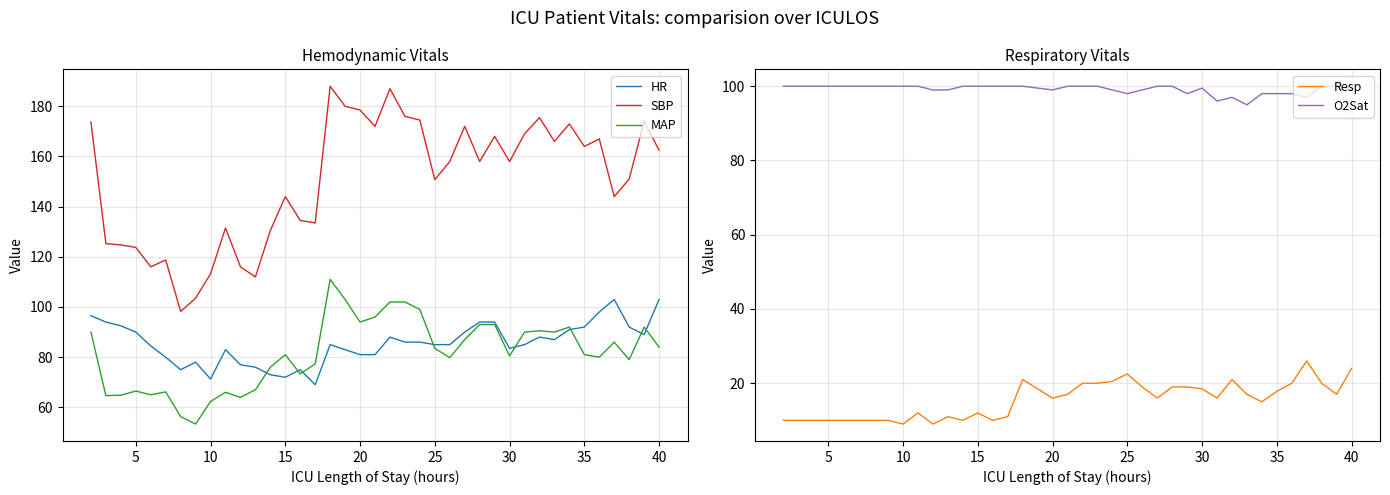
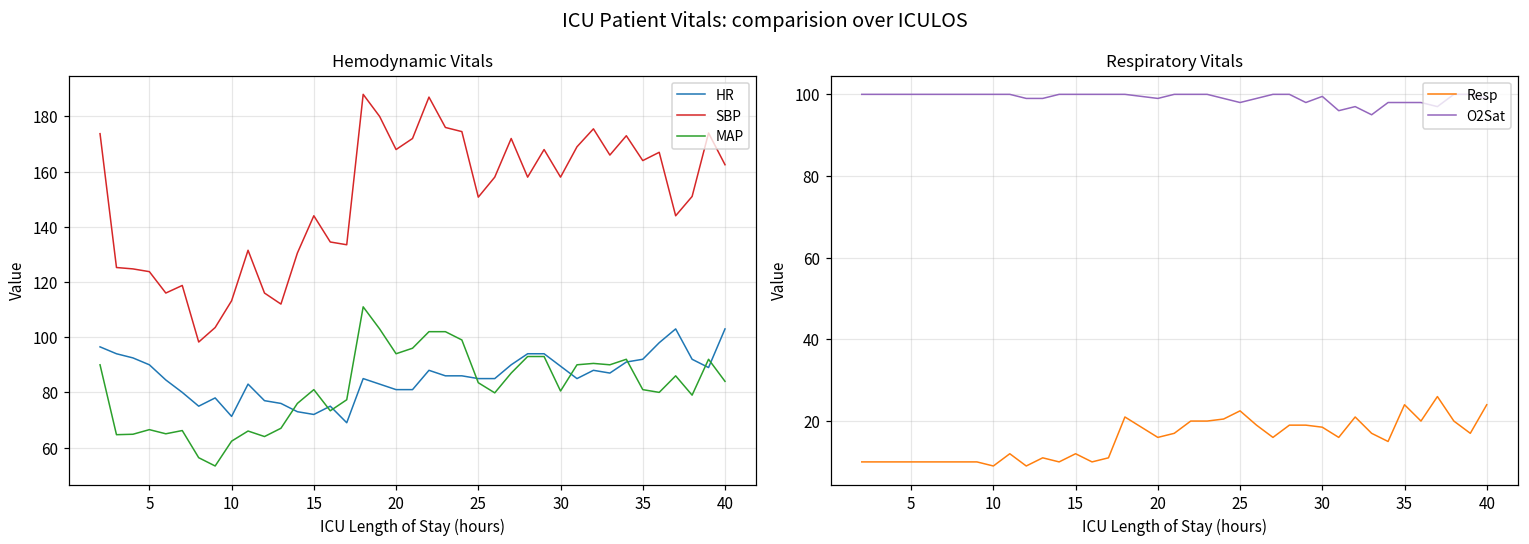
Hemodynamic Vitals, SBP, 20: 179 -> 168
Hemodynamic Vitals, HR, 30: 84 -> 90
Respiratory Vitals, Resp, 35: 18 -> 24
